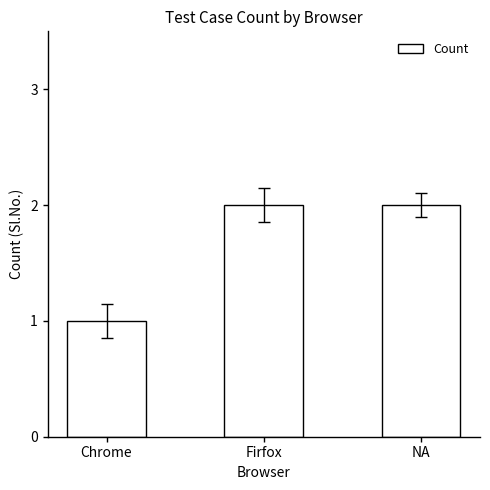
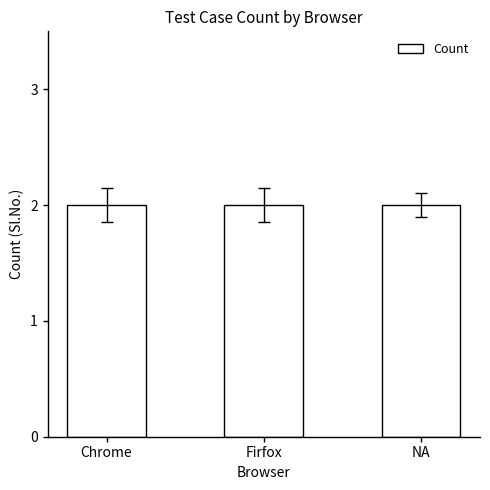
Count, Chrome: 1 -> 2
